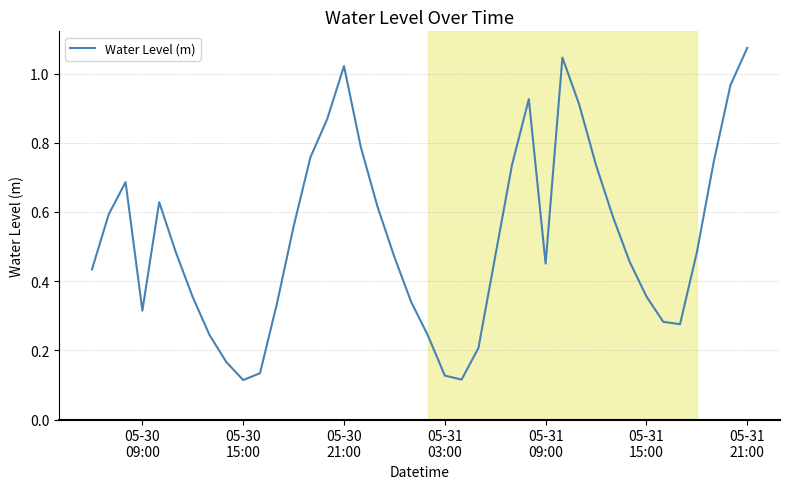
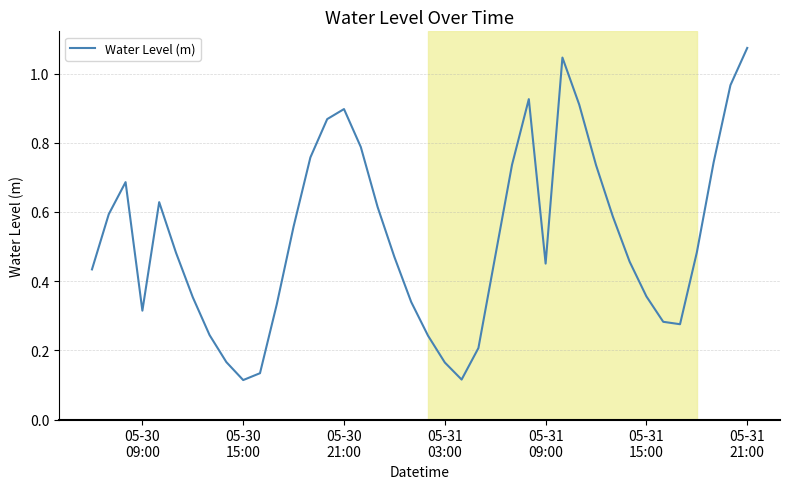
05-30 21:00: 1.02 -> 0.90
05-31 03:00: 0.13 -> 0.16
